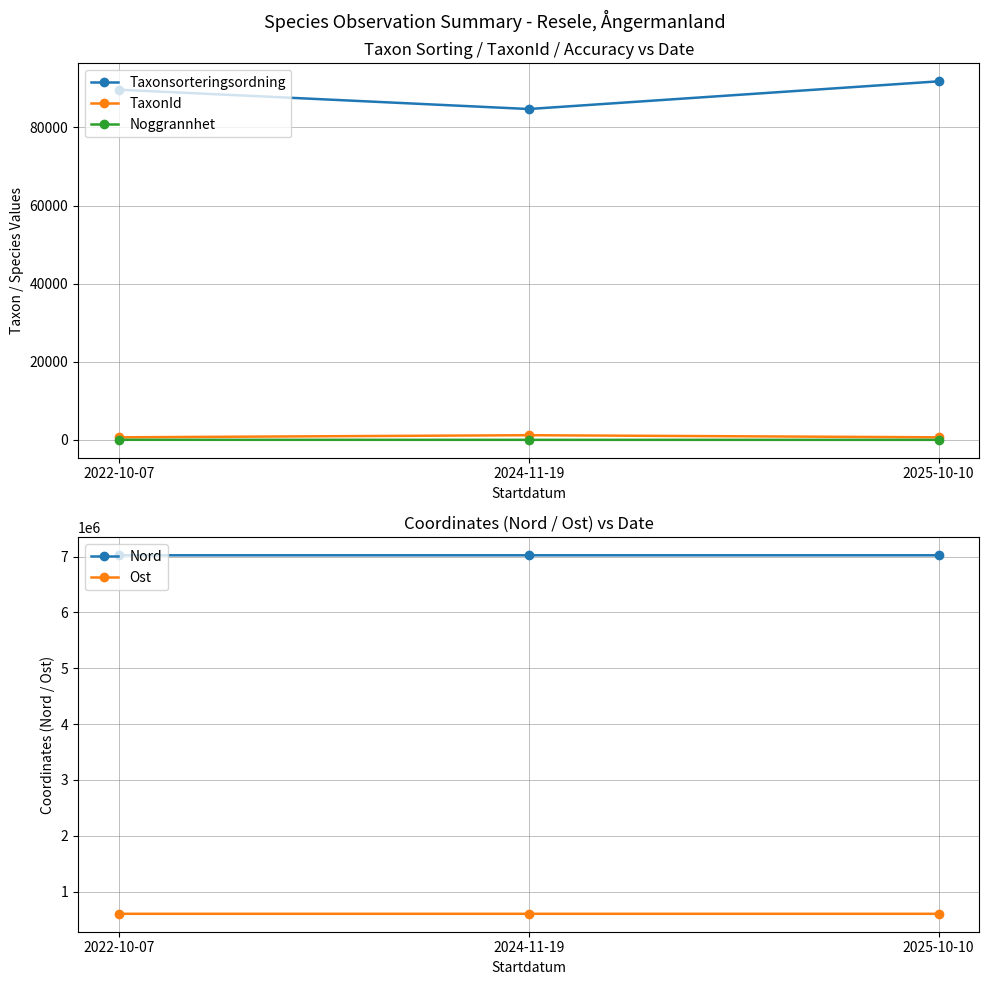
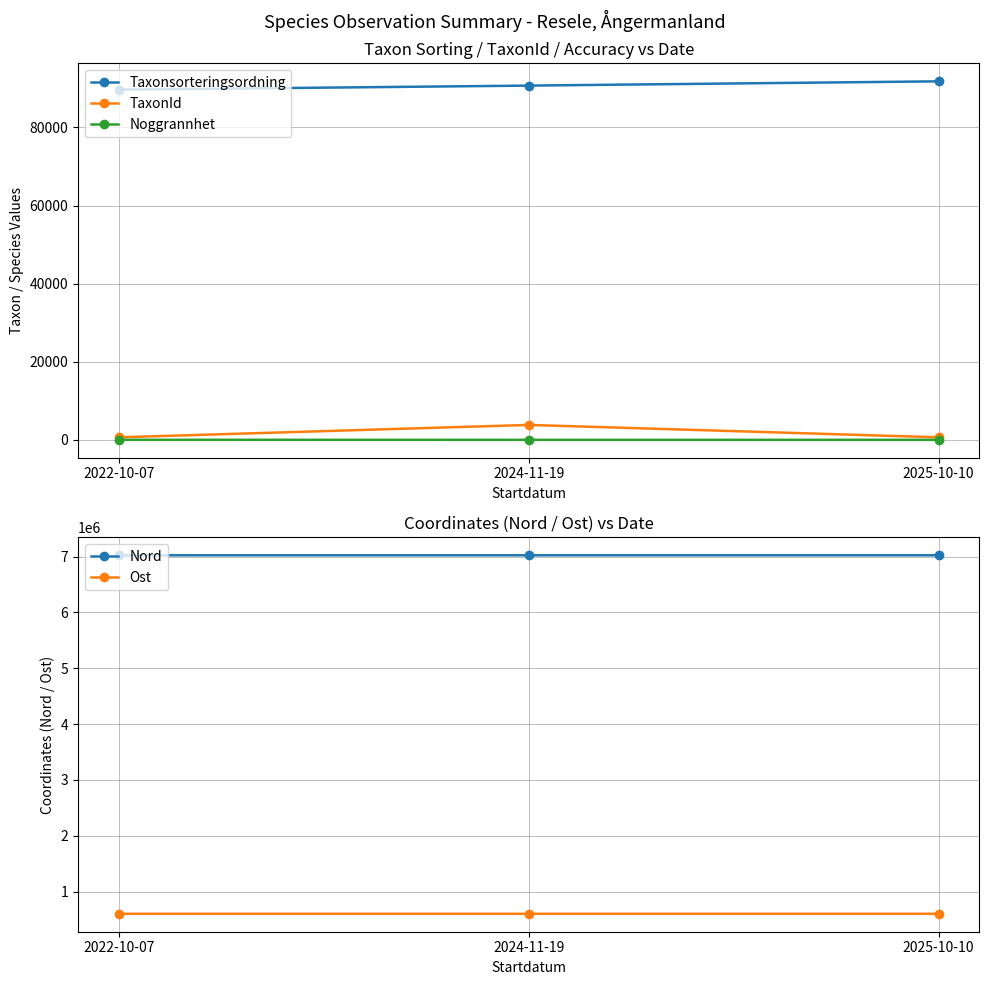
Taxon Sorting / TaxonId / Accuracy vs Date, Taxonsorteringsordning, 2024-11-19: 85000 -> 91000
Taxon Sorting / TaxonId / Accuracy vs Date, TaxonId, 2024-11-19: 1000 -> 4000
